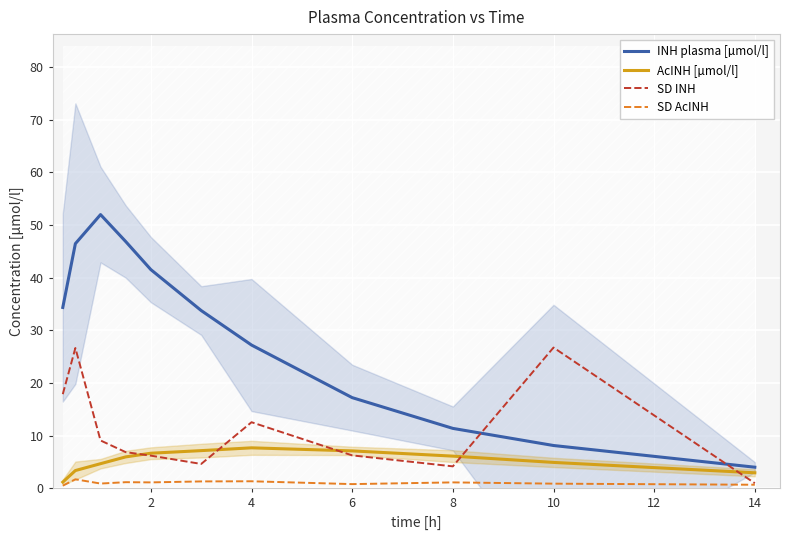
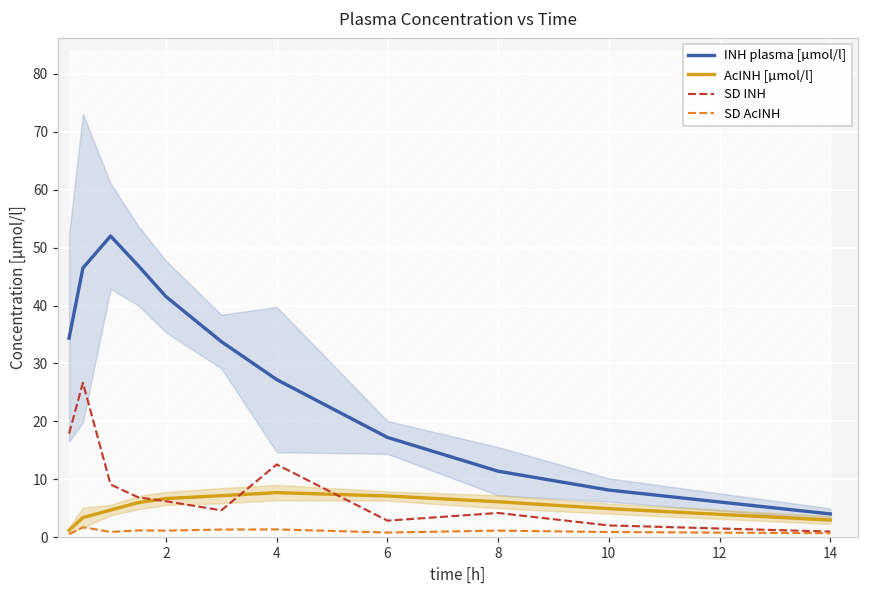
SD INH, 6: 6 -> 3
SD INH, 10: 27 -> 2
